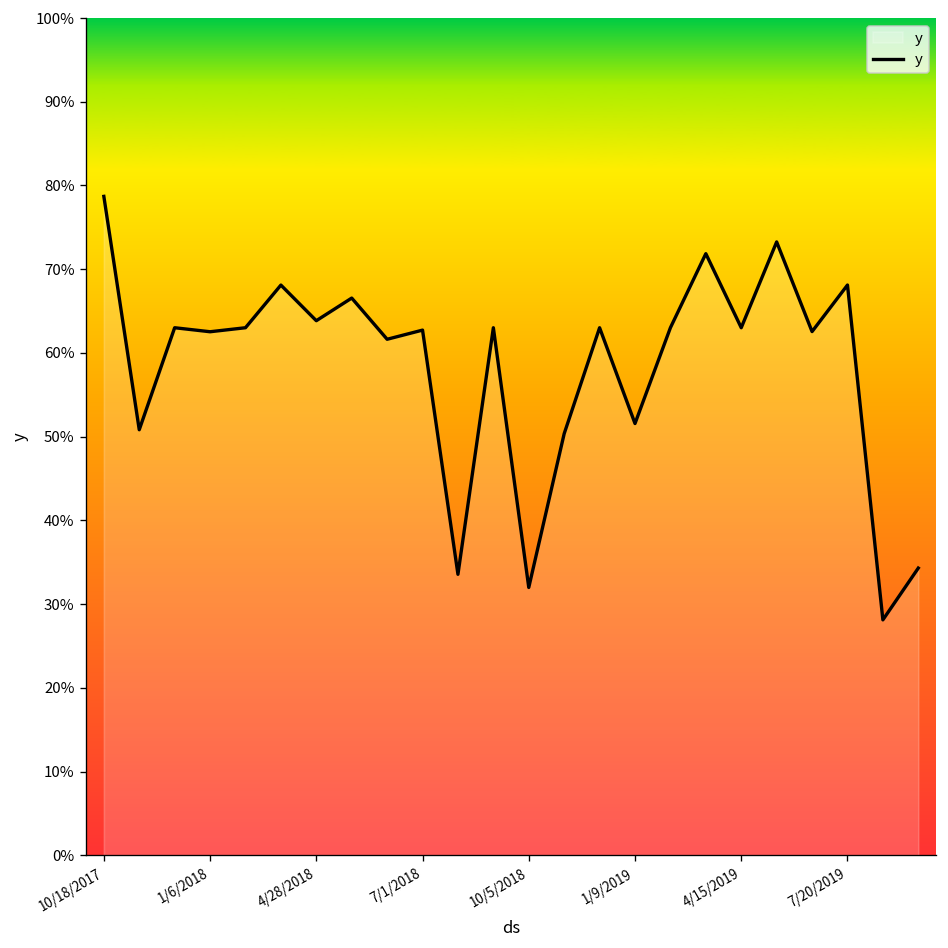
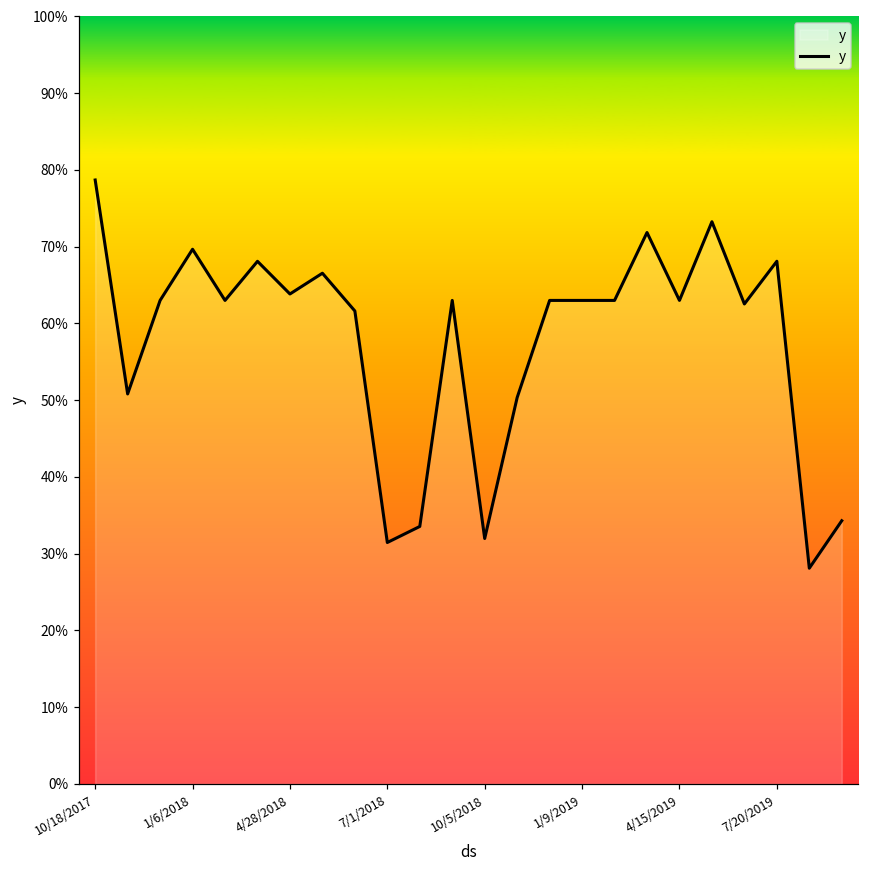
1/6/2018: 63% -> 70%
7/1/2018: 63% -> 31%
1/9/2019: 52% -> 63%
